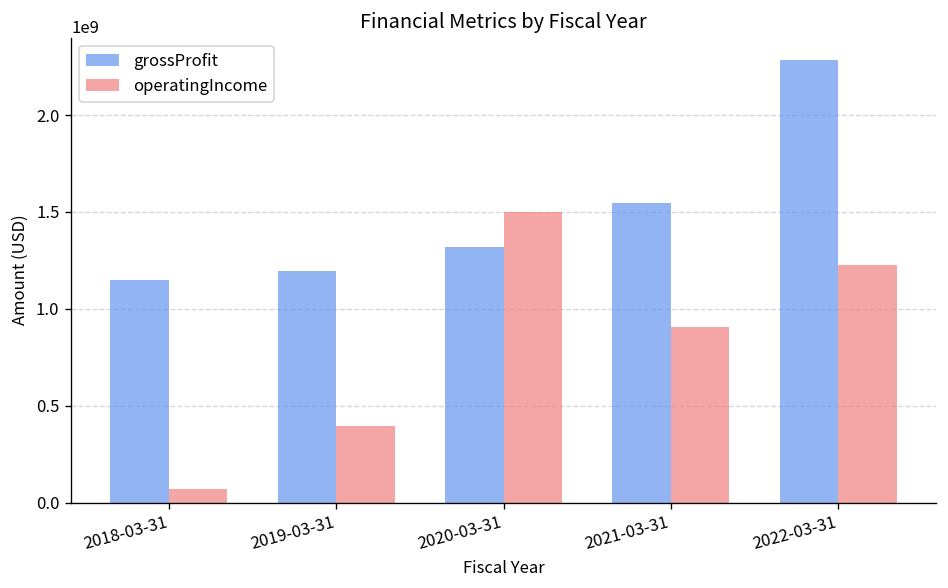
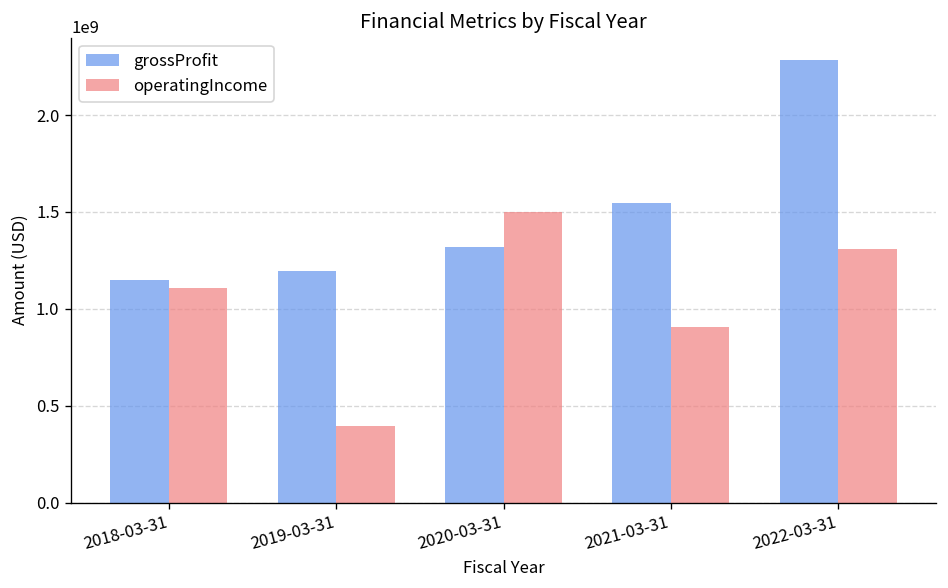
operatingIncome, 2018-03-31: 70000000 -> 1110000000
operatingIncome, 2022-03-31: 1230000000 -> 1310000000
